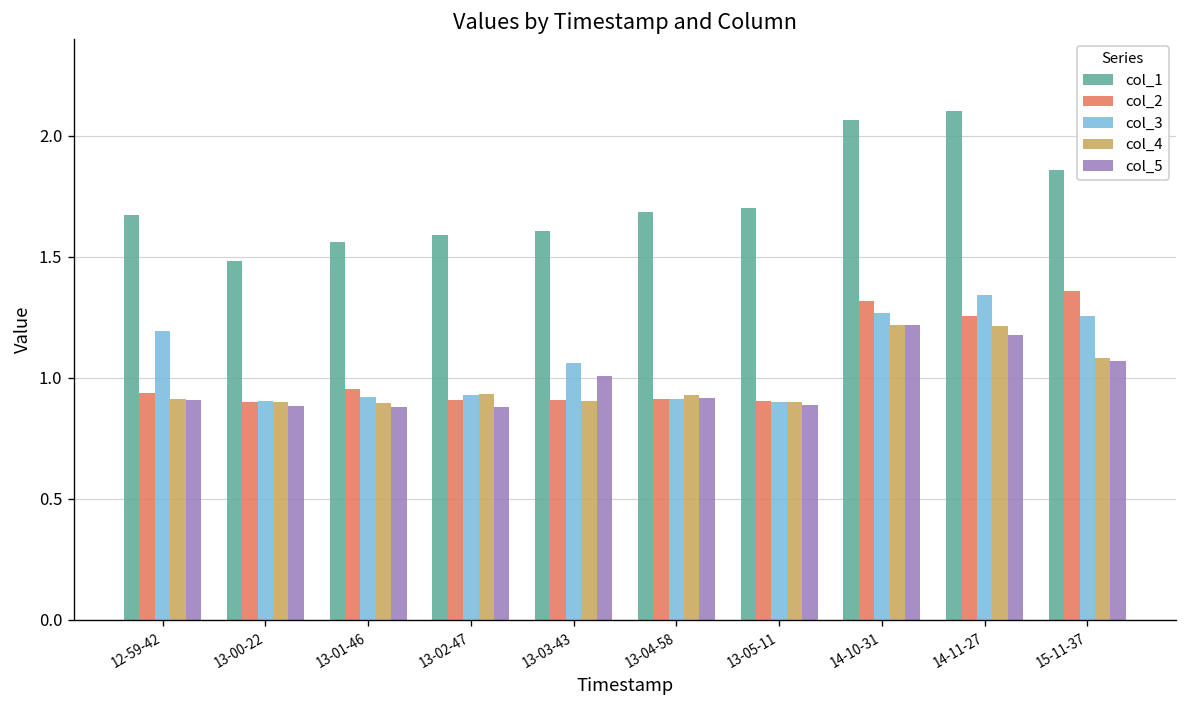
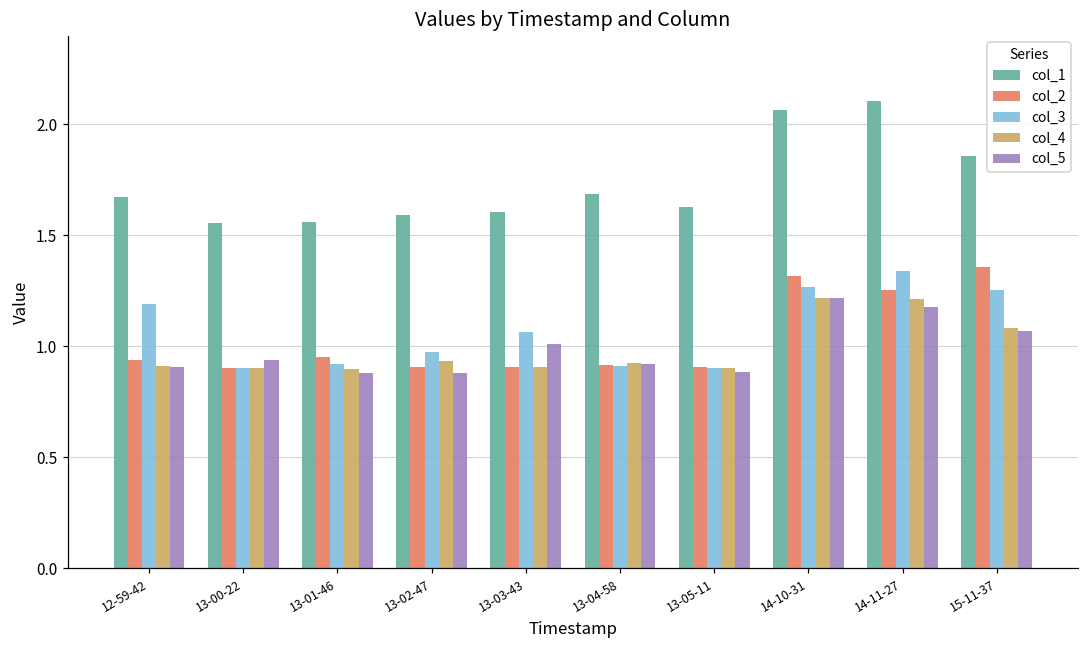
col_1, 13-00-22: 1.48 -> 1.56
col_5, 13-00-22: 0.89 -> 0.94
col_3, 13-02-47: 0.93 -> 0.98
col_1, 13-05-11: 1.70 -> 1.63
